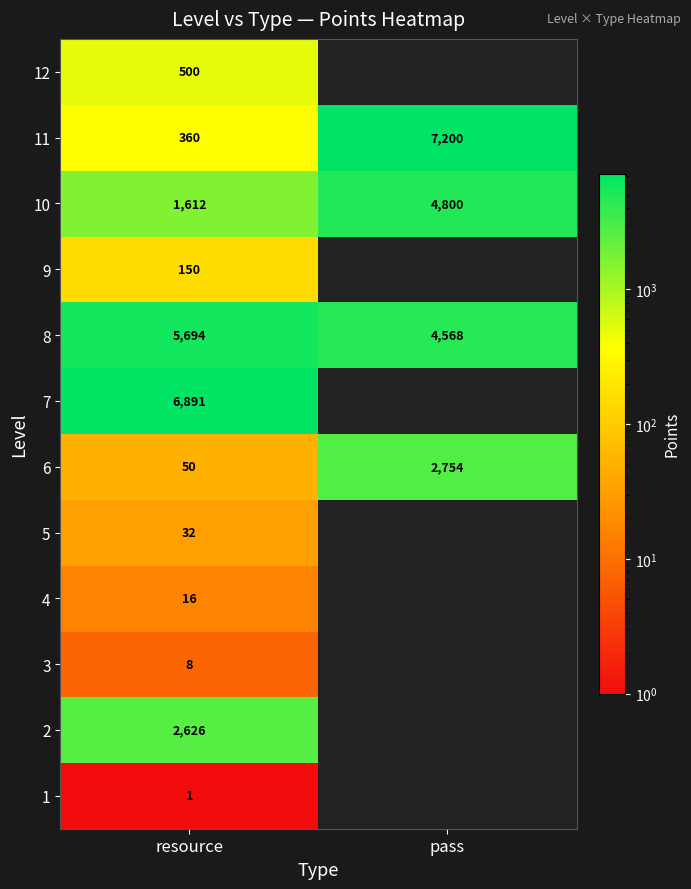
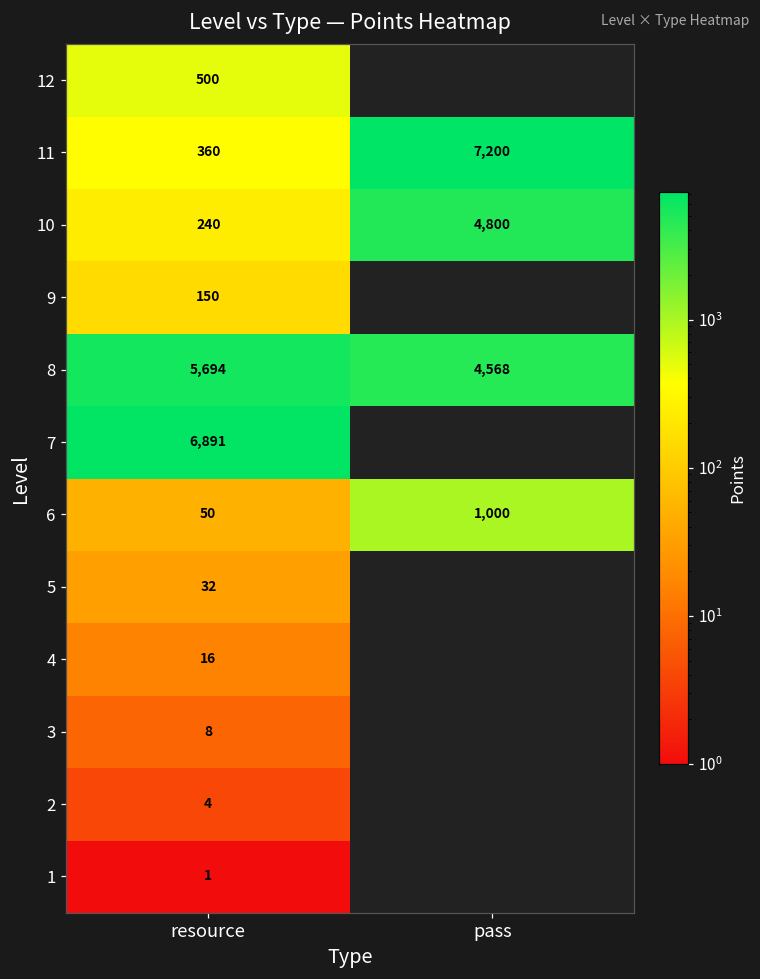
10, resource: 1,612 -> 240
6, pass: 2,754 -> 1,000
2, resource: 2,626 -> 4
